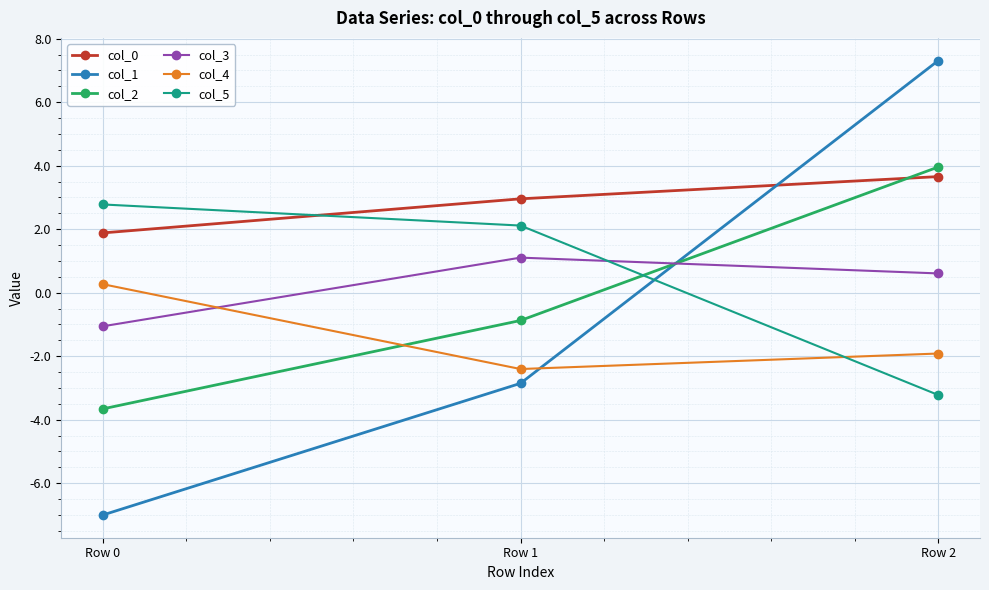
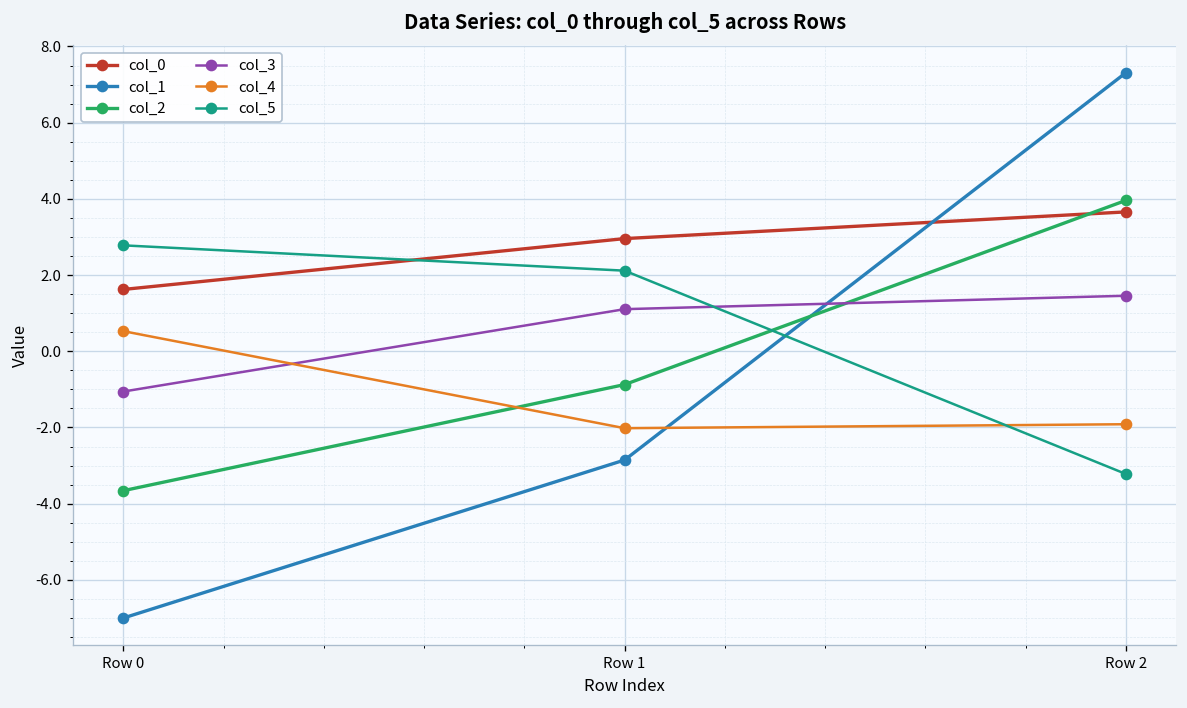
col_0, Row 0: 1.9 -> 1.6
col_4, Row 0: 0.3 -> 0.5
col_4, Row 1: -2.4 -> -2.0
col_3, Row 2: 0.6 -> 1.5
